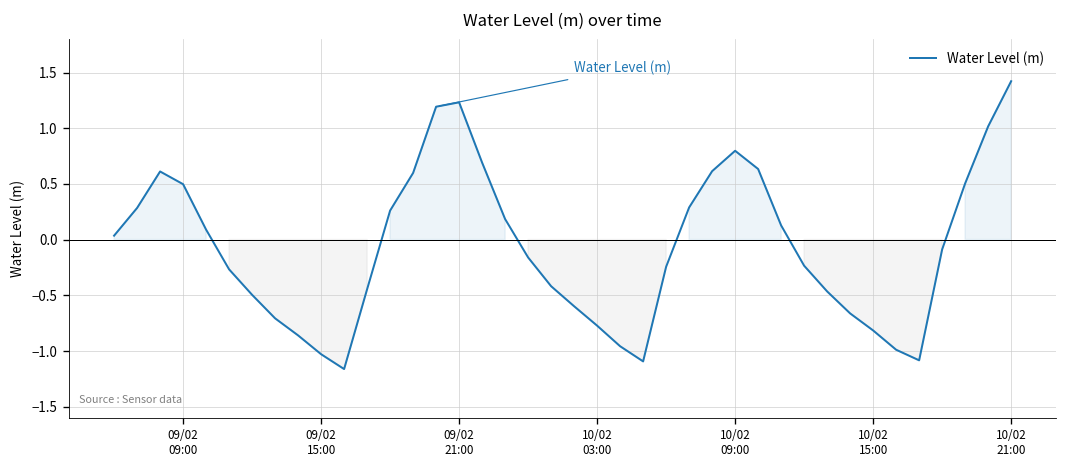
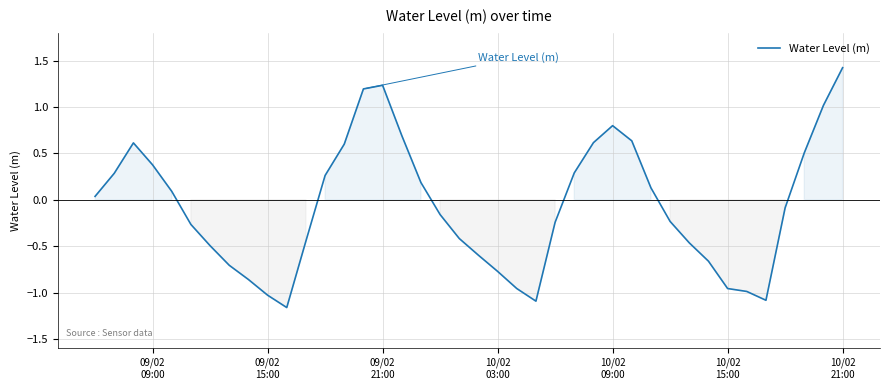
09/02 09:00: 0.5 -> 0.4
10/02 15:00: -0.8 -> -1.0
